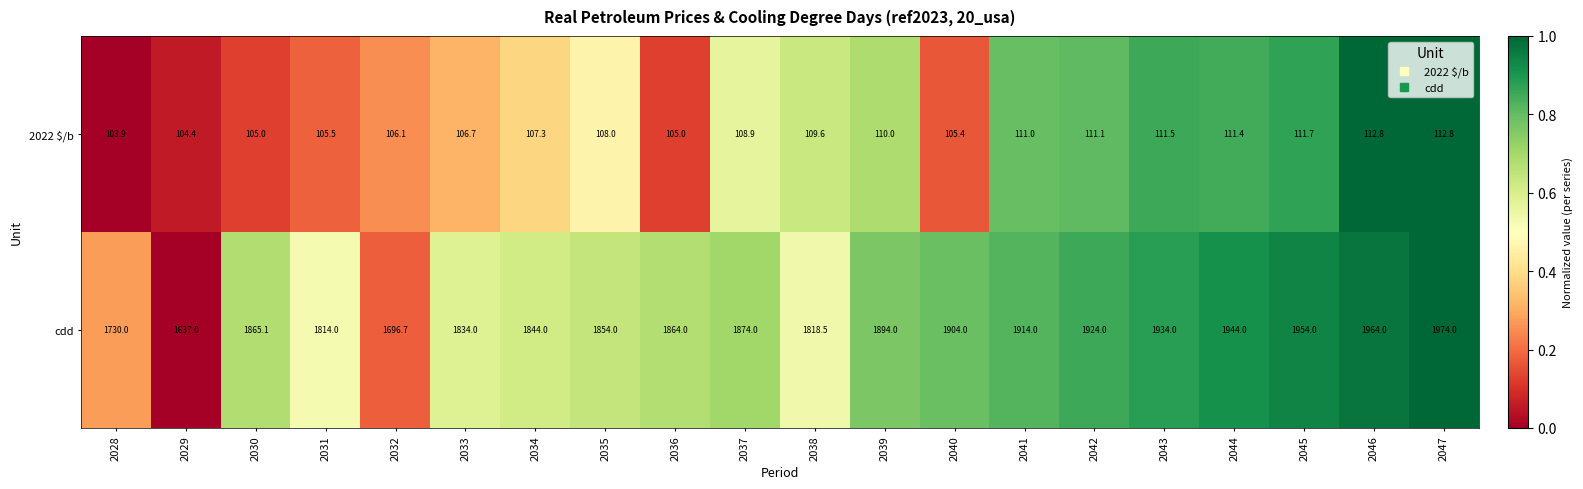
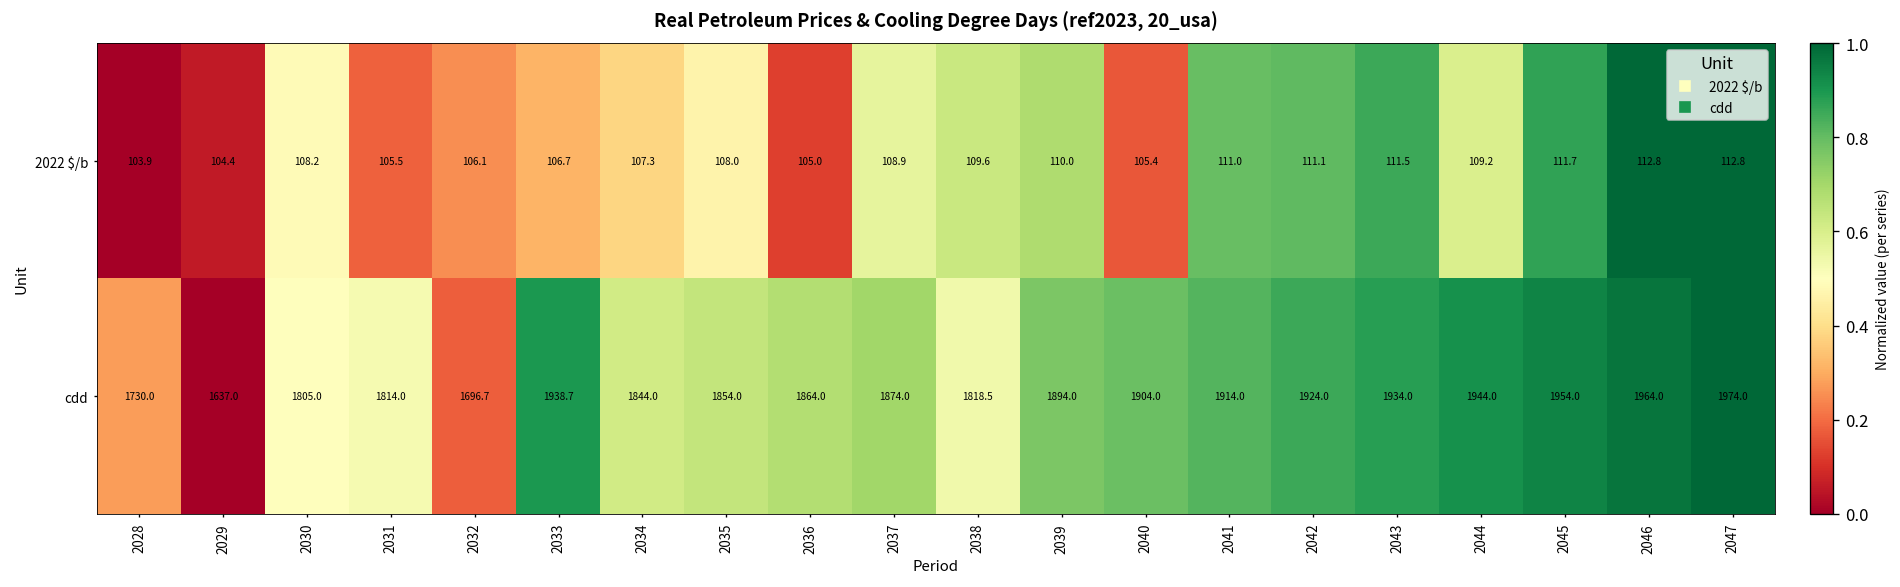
2022 $/b, 2030: 105.0 -> 108.2
2022 $/b, 2044: 111.4 -> 109.2
cdd, 2030: 1865.1 -> 1805.0
cdd, 2033: 1834.0 -> 1938.7
